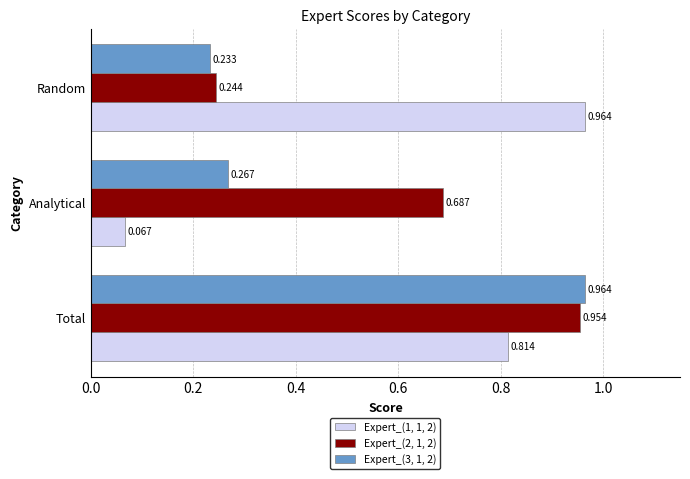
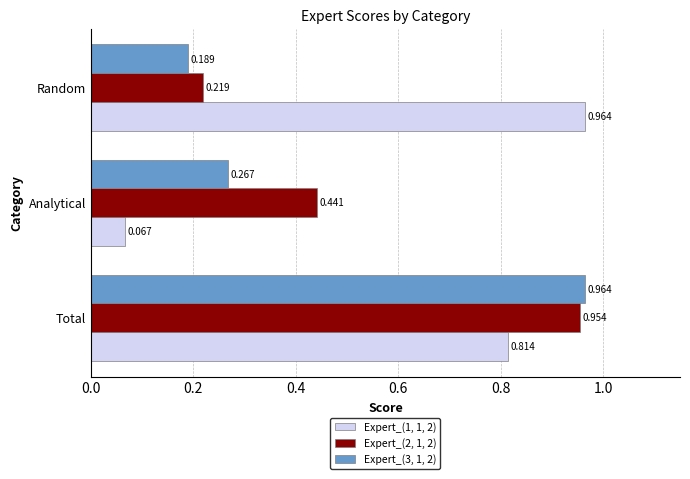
Expert_(3, 1, 2), Random: 0.233 -> 0.189
Expert_(2, 1, 2), Random: 0.244 -> 0.219
Expert_(2, 1, 2), Analytical: 0.687 -> 0.441
